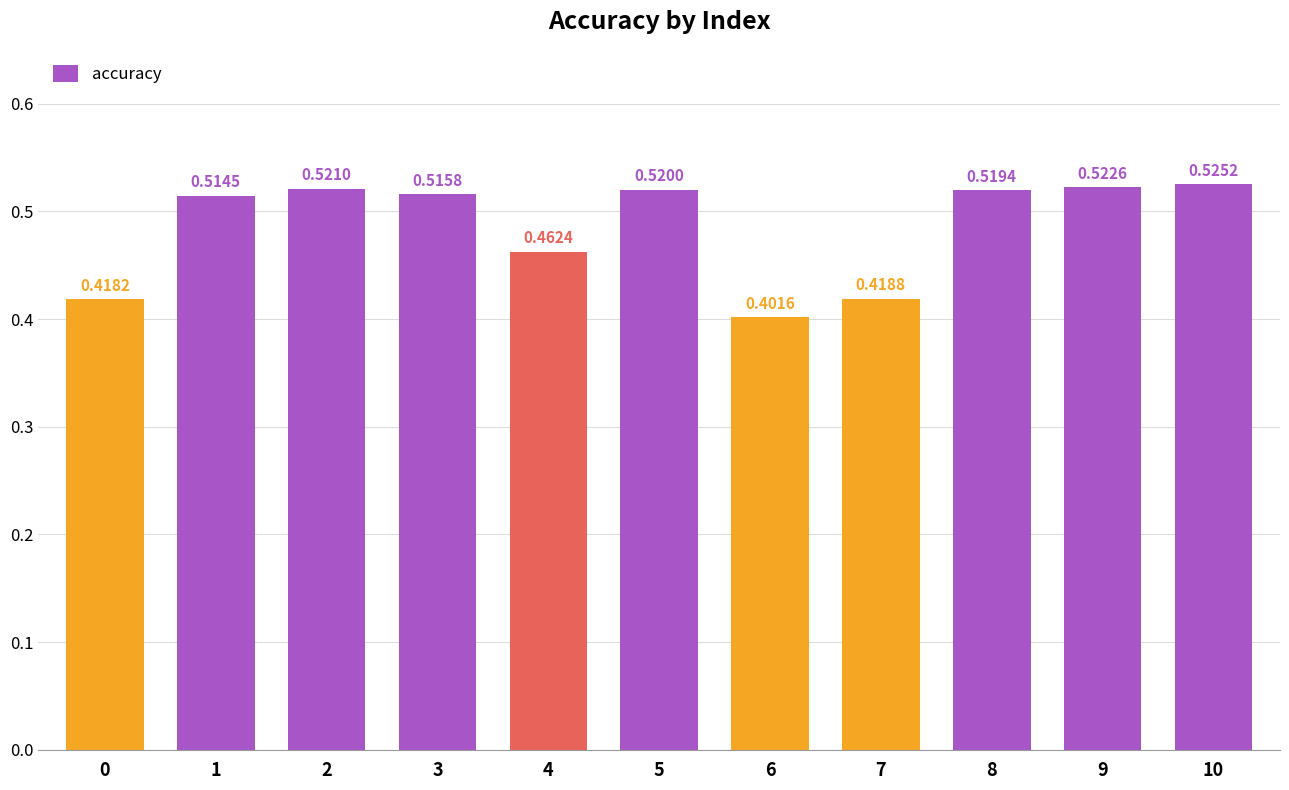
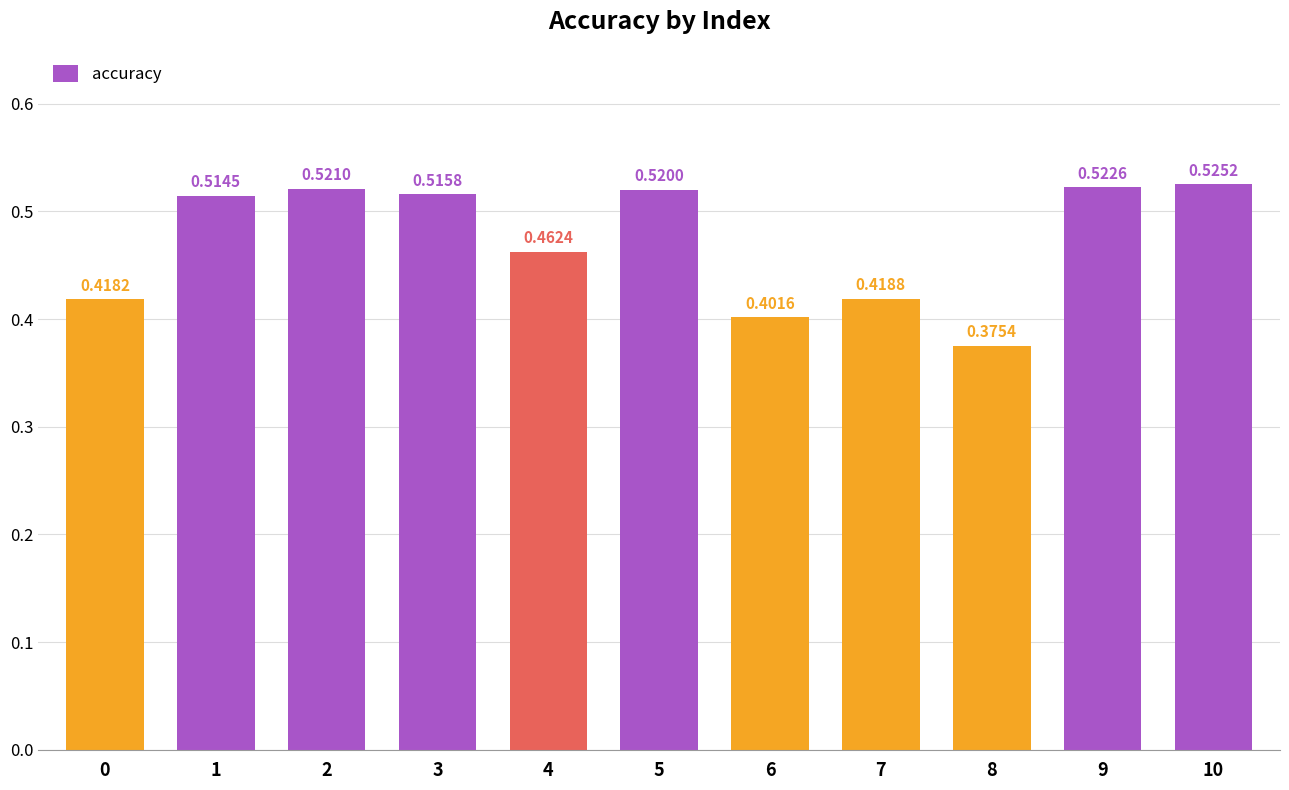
8: 0.5194 -> 0.3754
